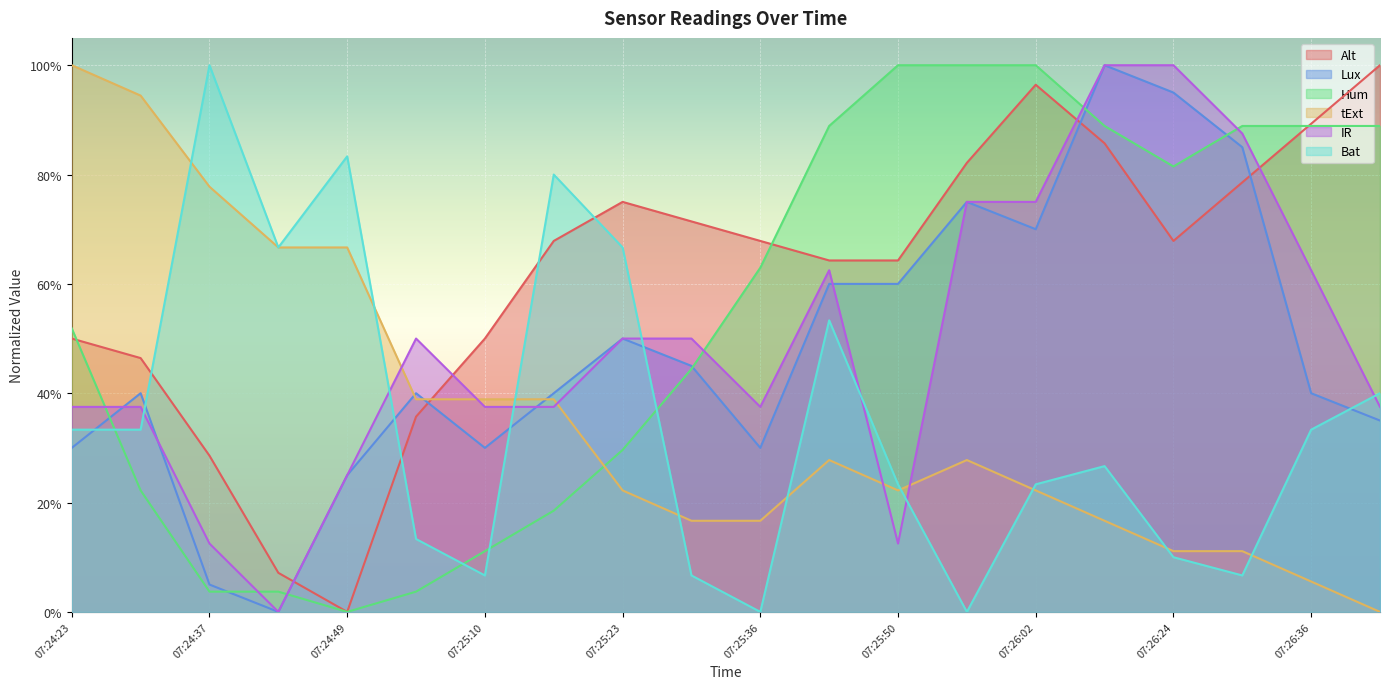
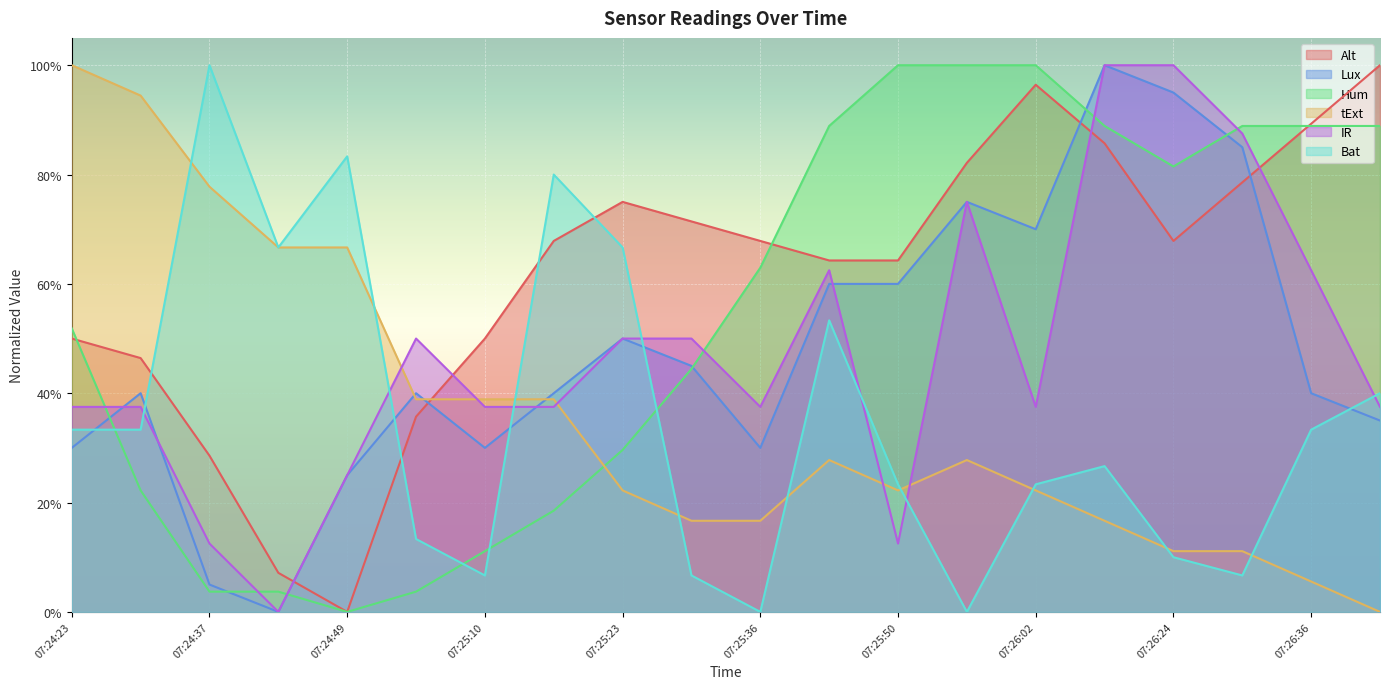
IR, 07:26:02: 75% -> 38%
